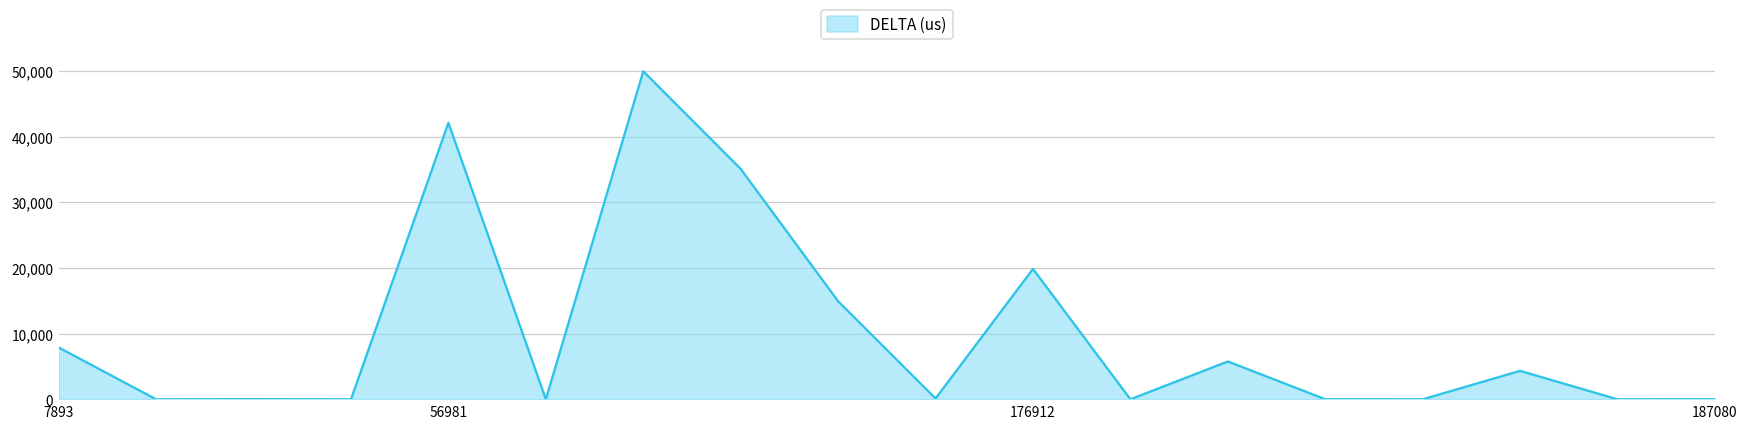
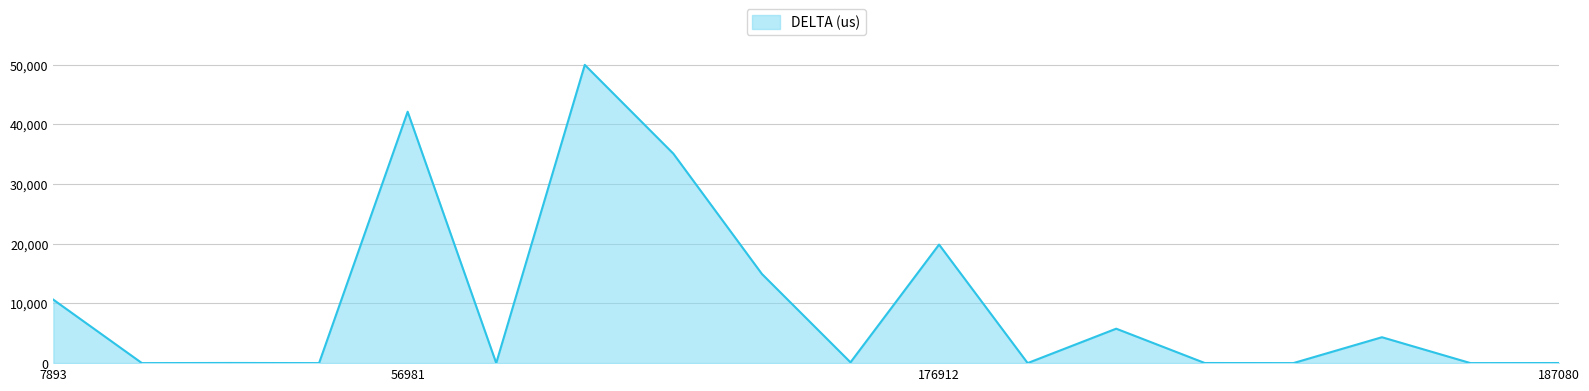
7893: 8,000 -> 11,000
